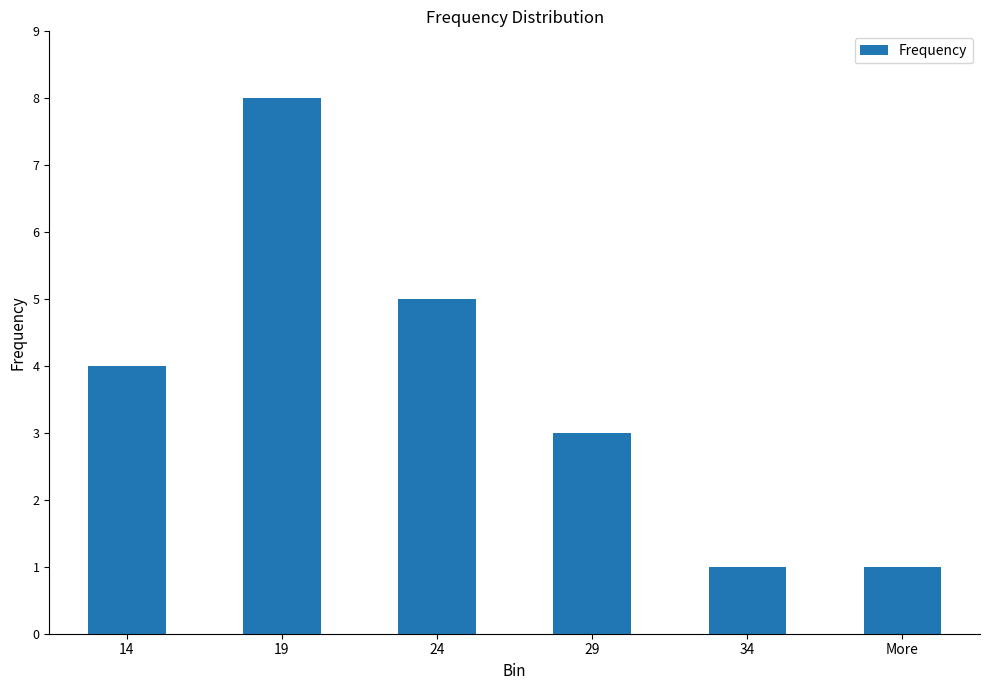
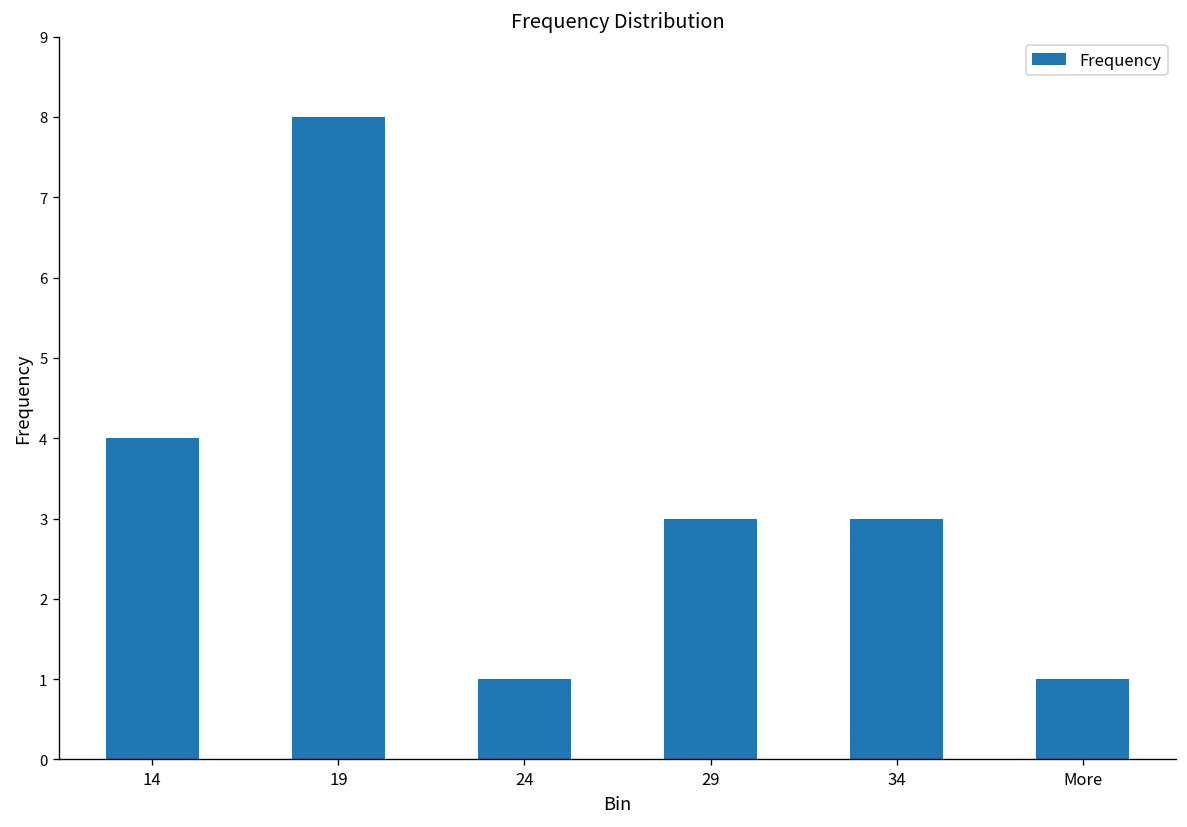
24: 5 -> 1
34: 1 -> 3
